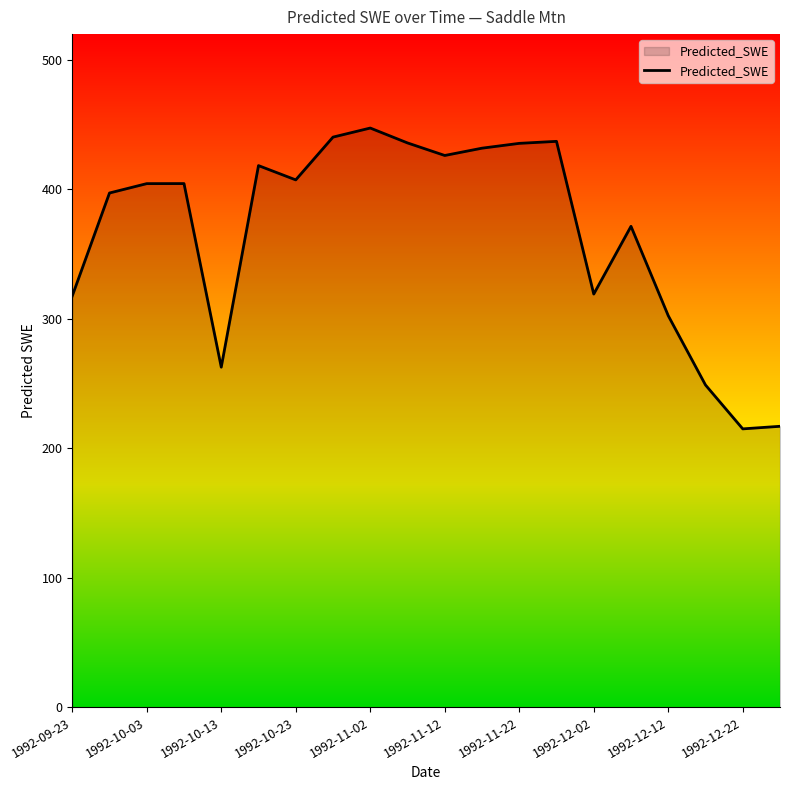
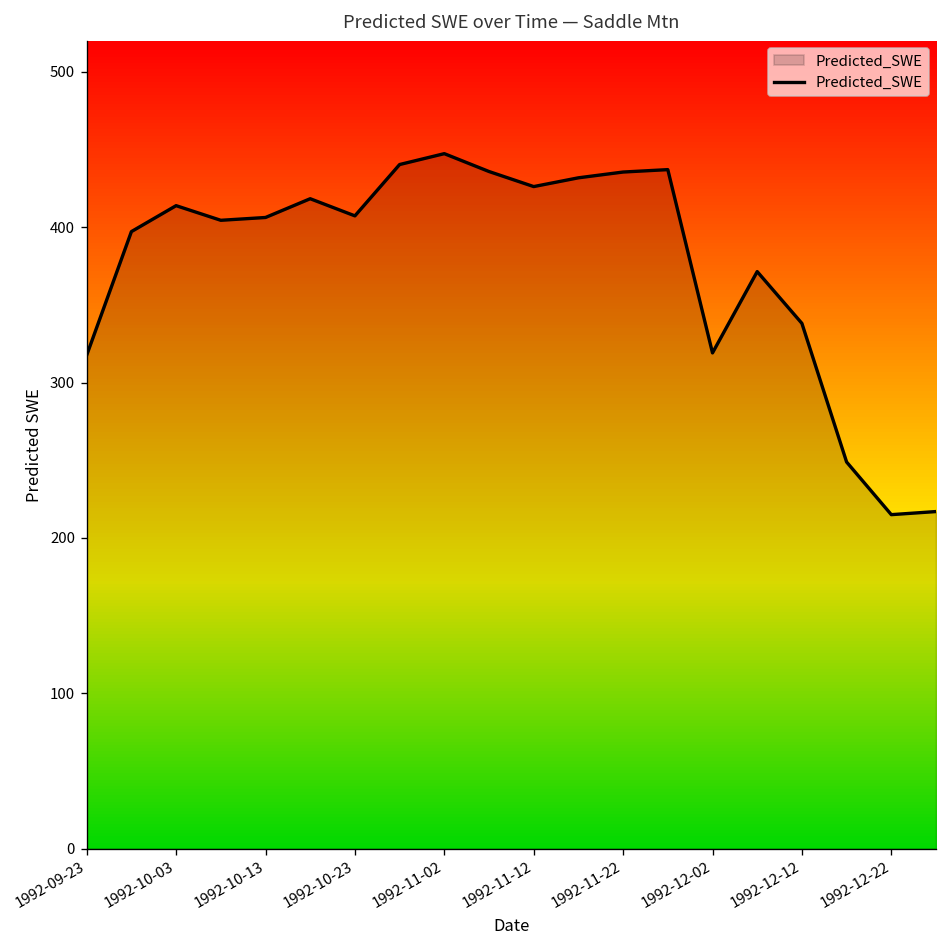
1992-10-03: 404 -> 414
1992-10-13: 263 -> 406
1992-12-12: 302 -> 338
